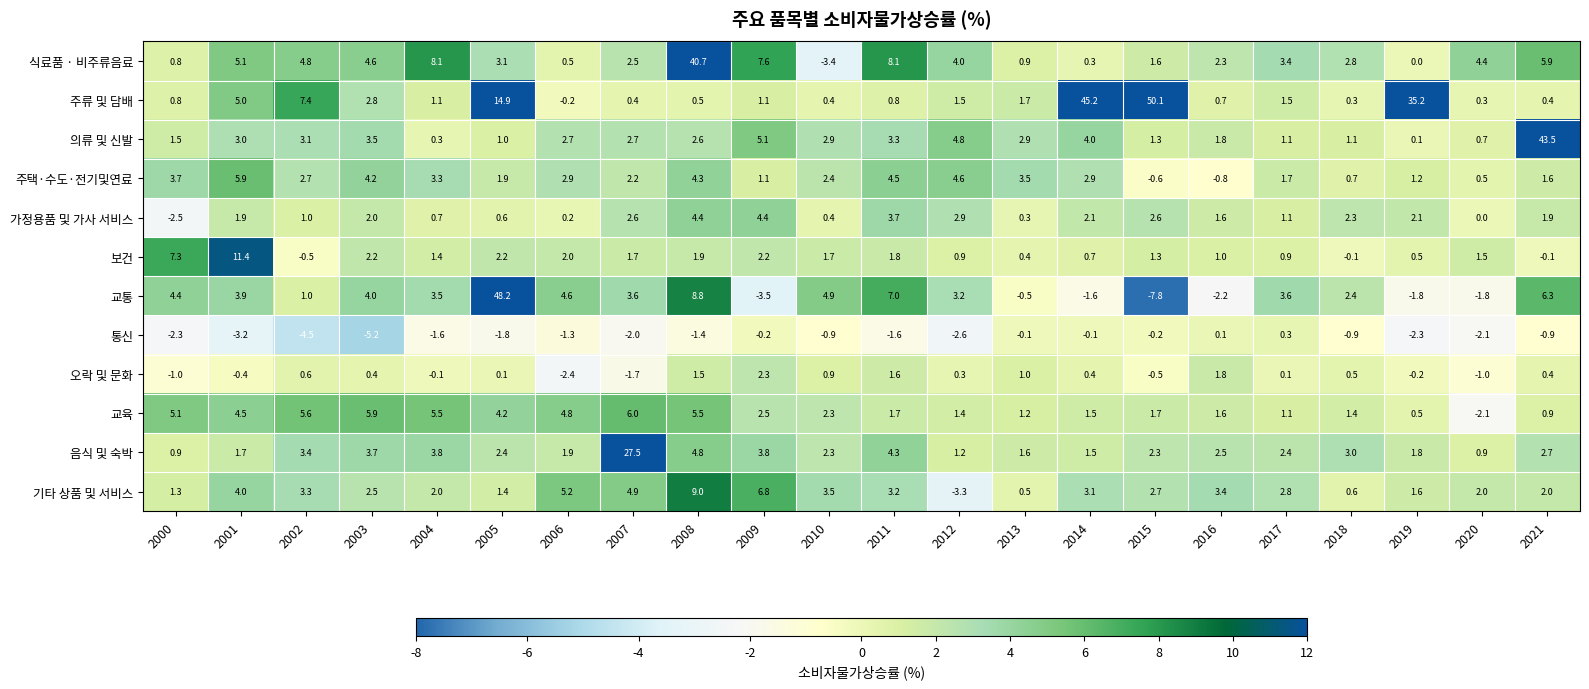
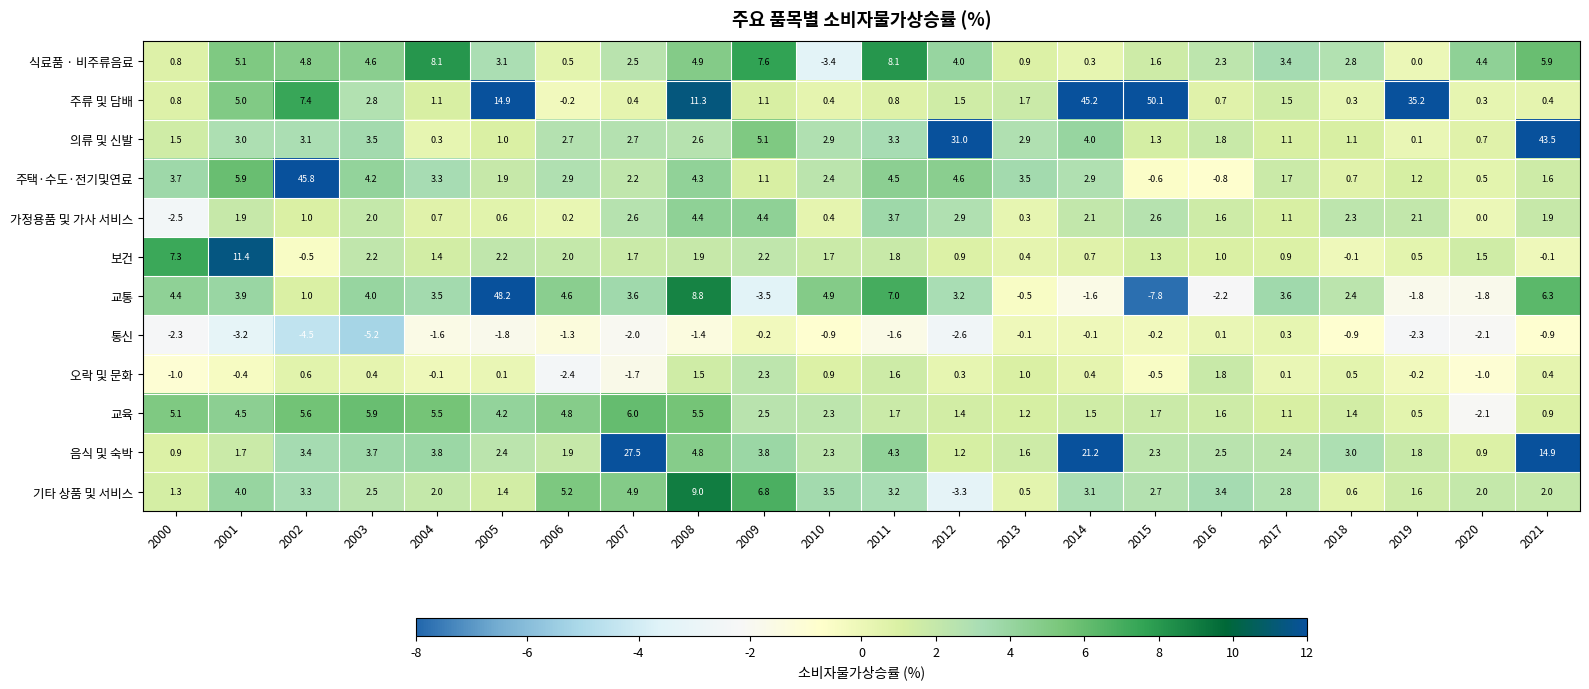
식료품 · 비주류음료, 2008: 40.7 -> 4.9
주류 및 담배, 2008: 0.5 -> 11.3
의류 및 신발, 2012: 4.8 -> 31.0
주택·수도·전기및연료, 2002: 2.7 -> 45.8
음식 및 숙박, 2014: 1.5 -> 21.2
음식 및 숙박, 2021: 2.7 -> 14.9
